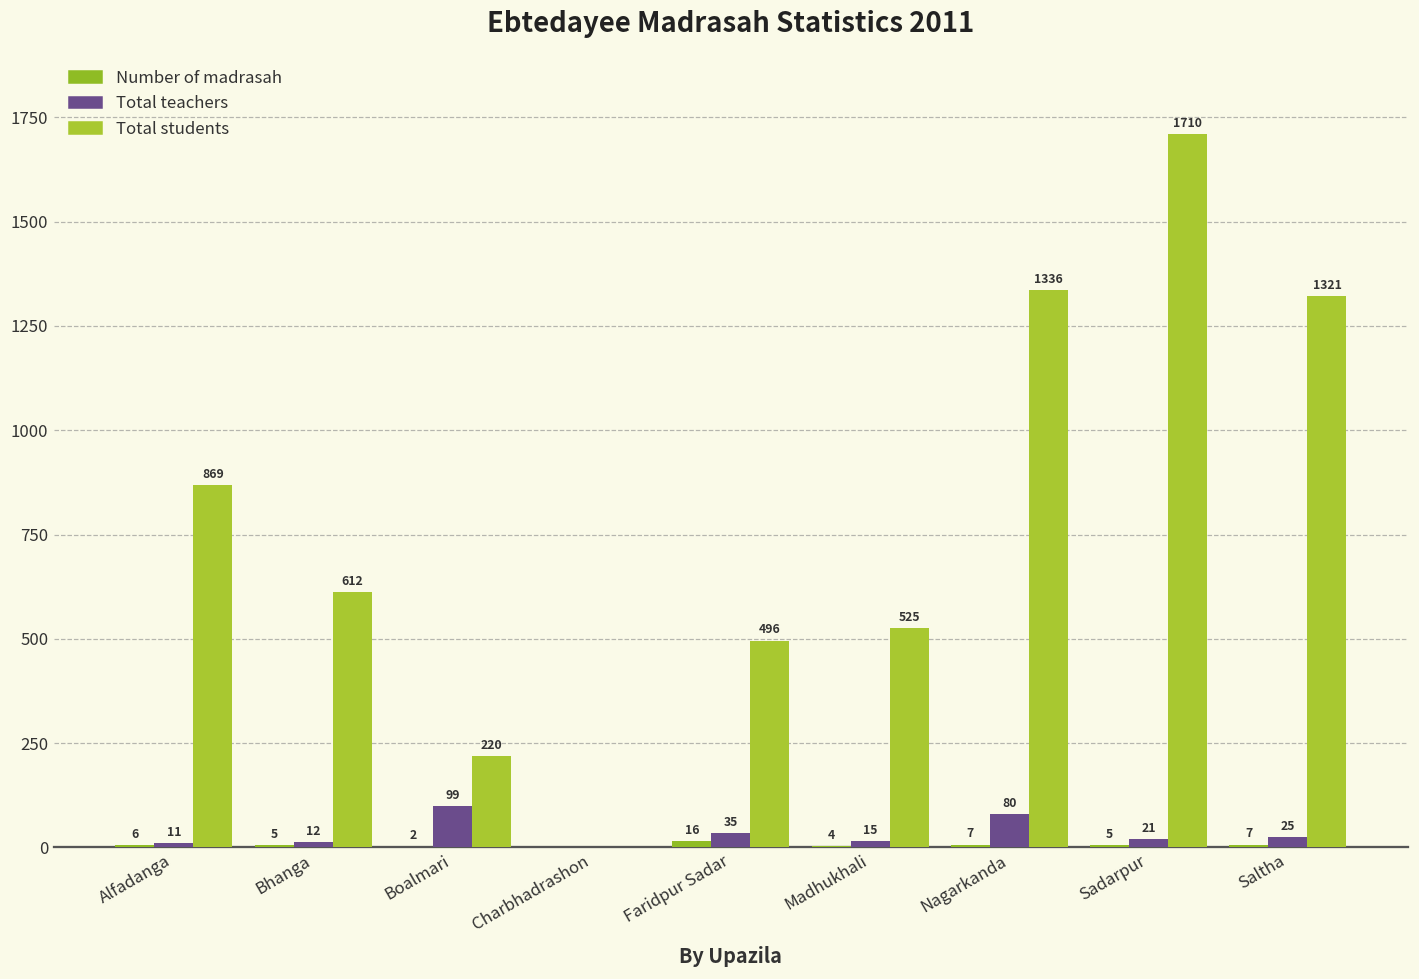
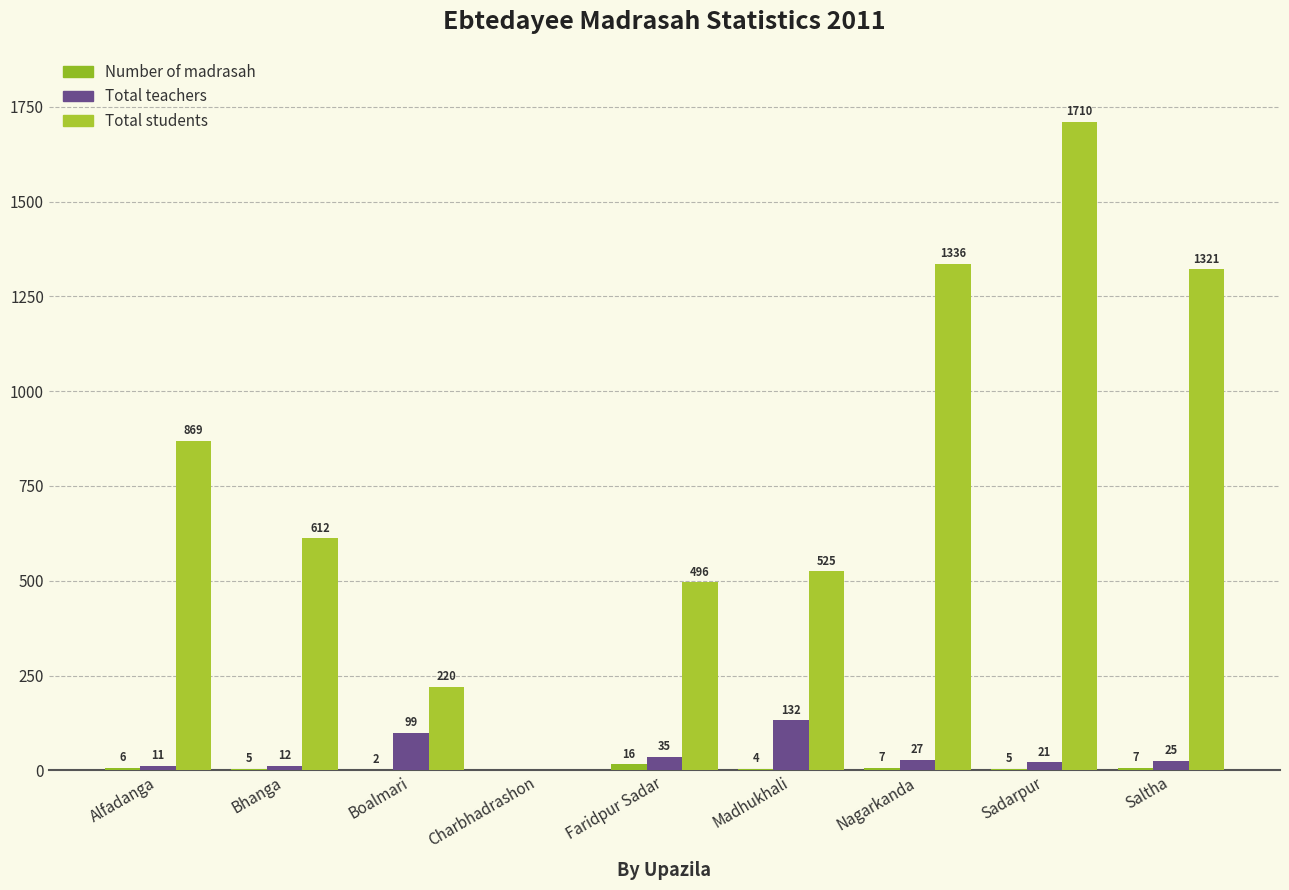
Total teachers, Madhukhali: 15 -> 132
Total teachers, Nagarkanda: 80 -> 27
